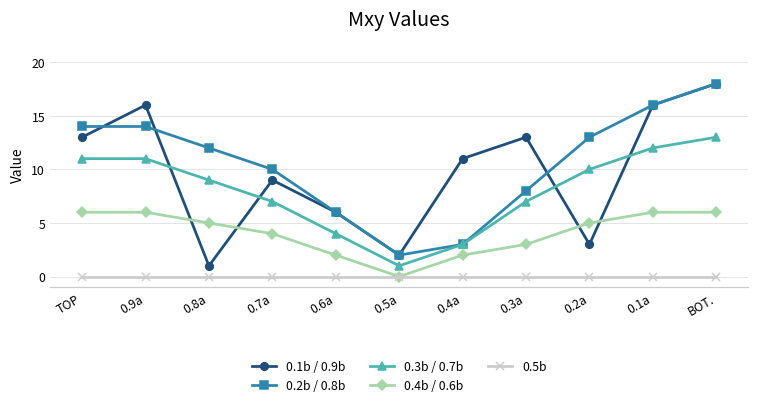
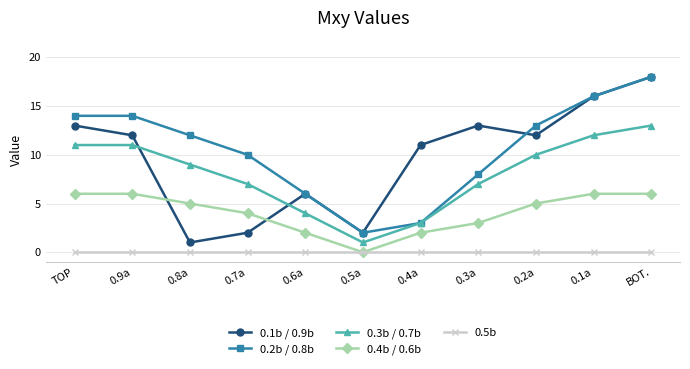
0.1b / 0.9b, 0.9a: 16 -> 12
0.1b / 0.9b, 0.7a: 9 -> 2
0.1b / 0.9b, 0.2a: 3 -> 12
